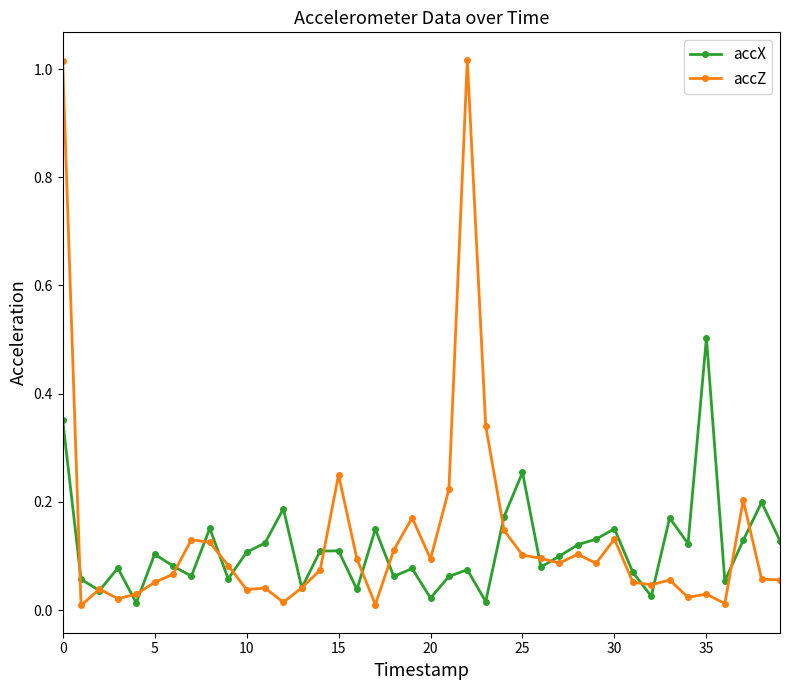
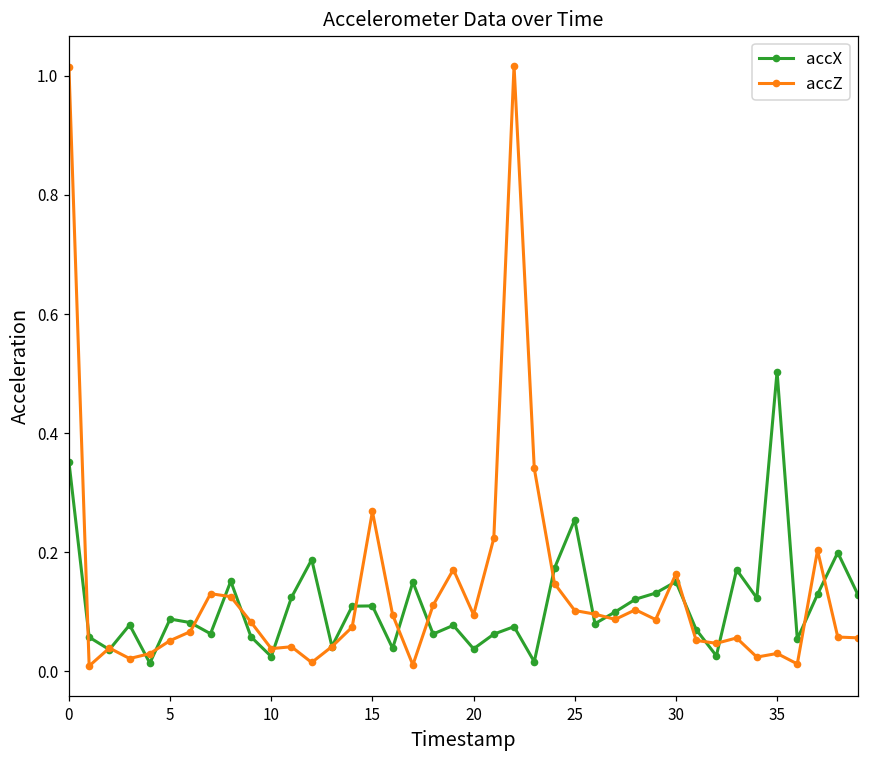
accX, 5: 0.10 -> 0.09
accX, 10: 0.11 -> 0.02
accZ, 15: 0.25 -> 0.27
accX, 20: 0.02 -> 0.04
accZ, 30: 0.13 -> 0.16
